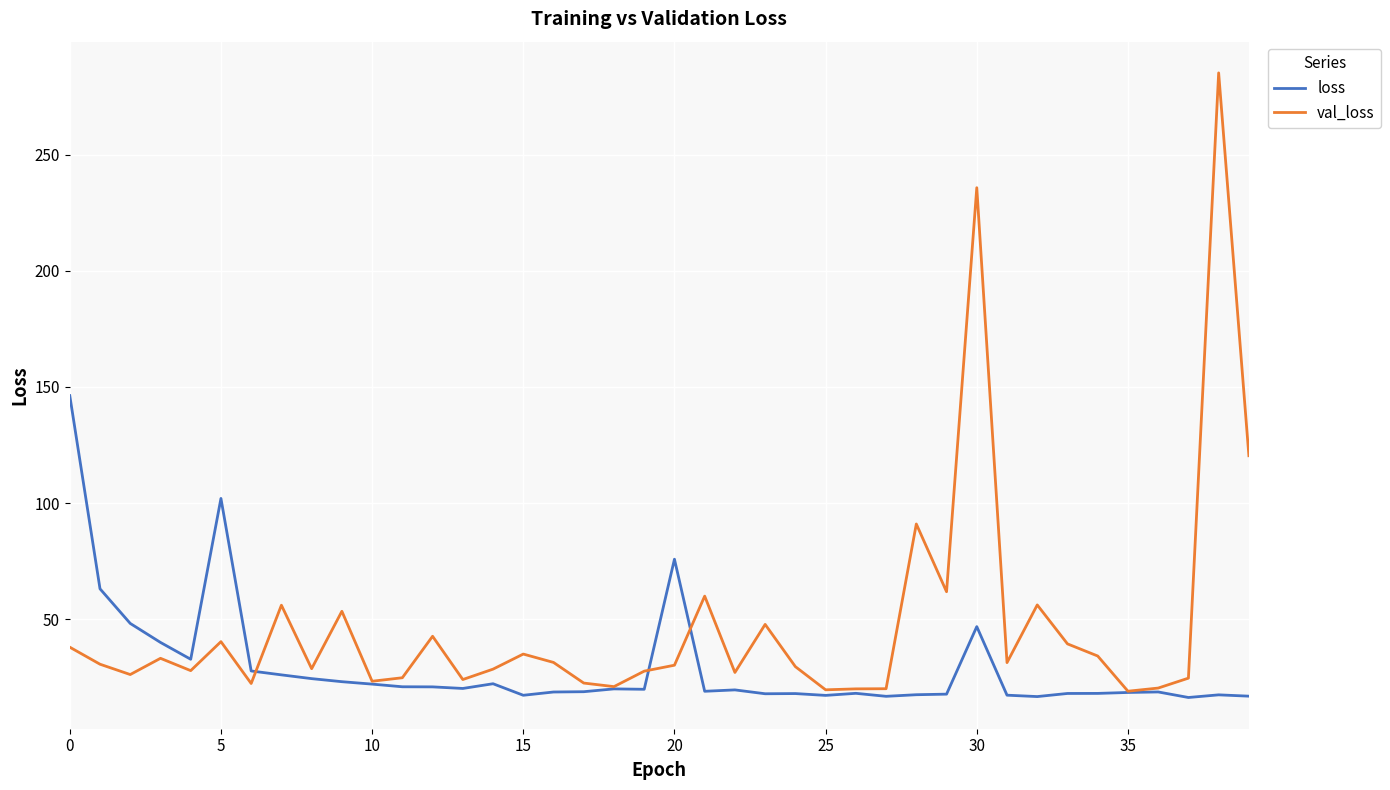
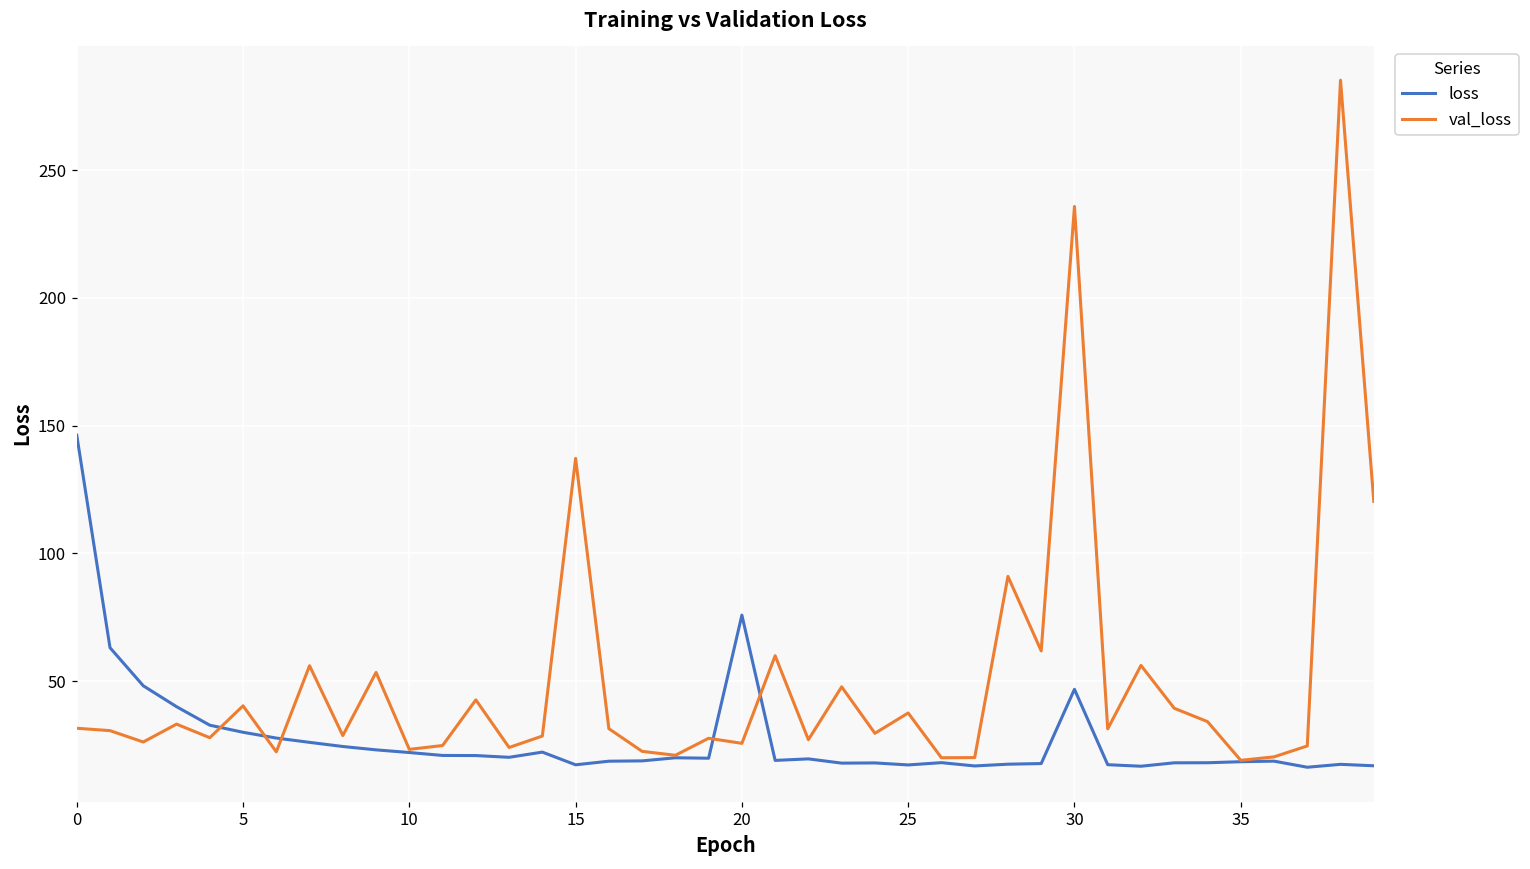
val_loss, 0: 38 -> 32
loss, 5: 102 -> 30
val_loss, 15: 35 -> 137
val_loss, 20: 30 -> 26
val_loss, 25: 20 -> 38
